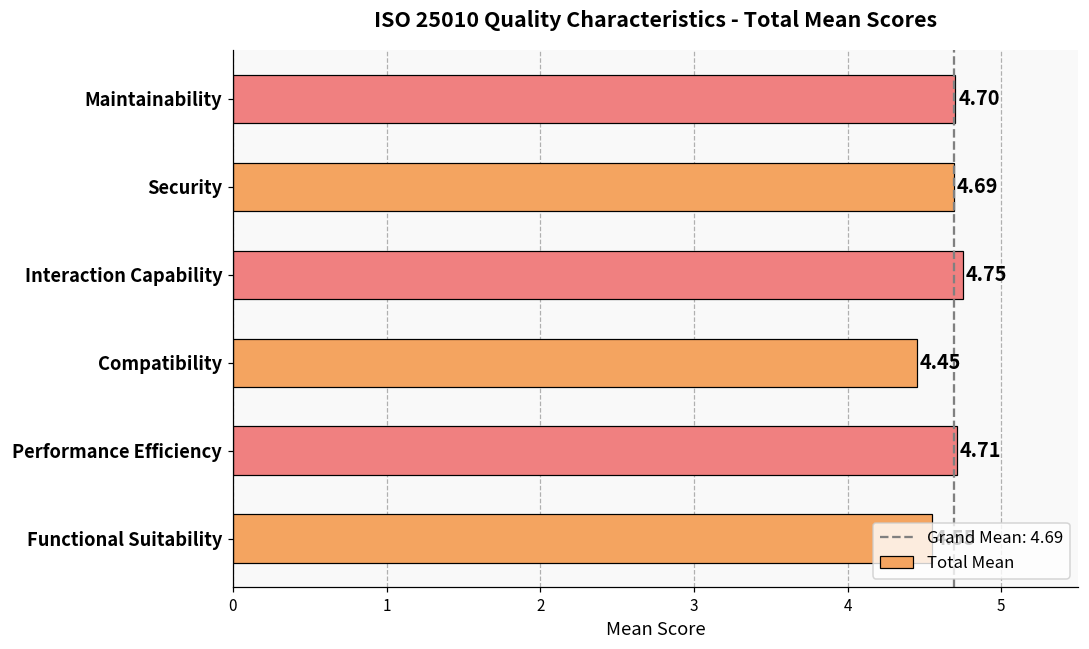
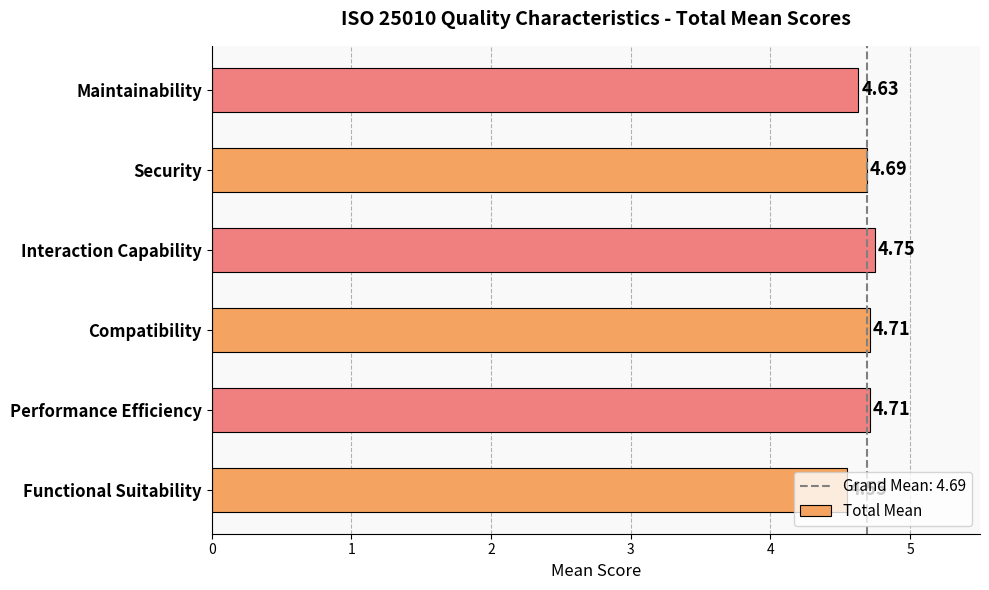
Maintainability: 4.70 -> 4.63
Compatibility: 4.45 -> 4.71
